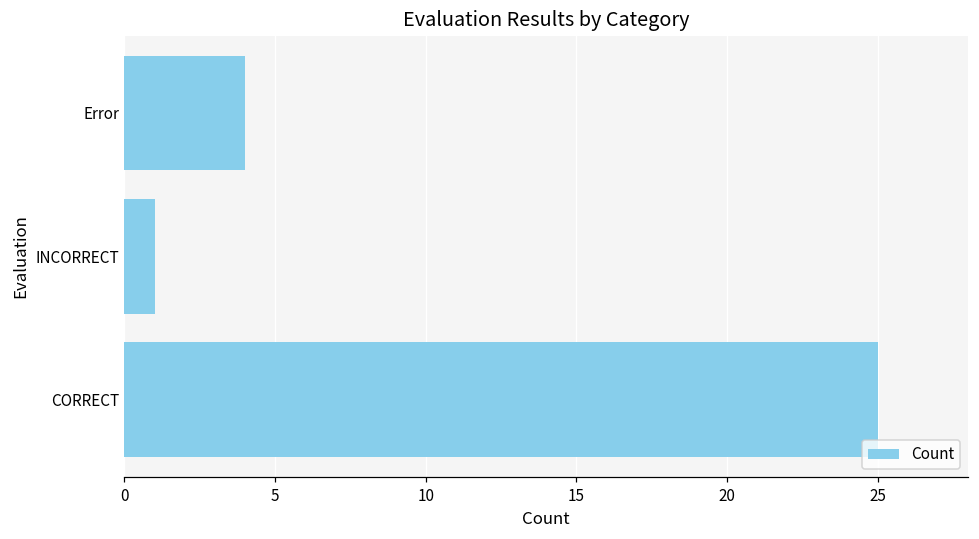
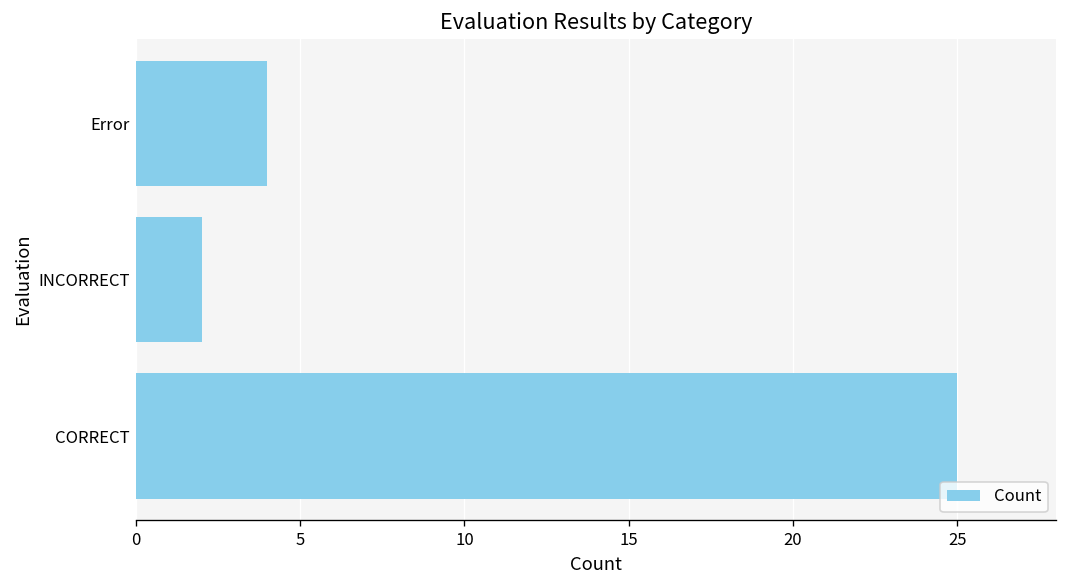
INCORRECT: 1 -> 2
